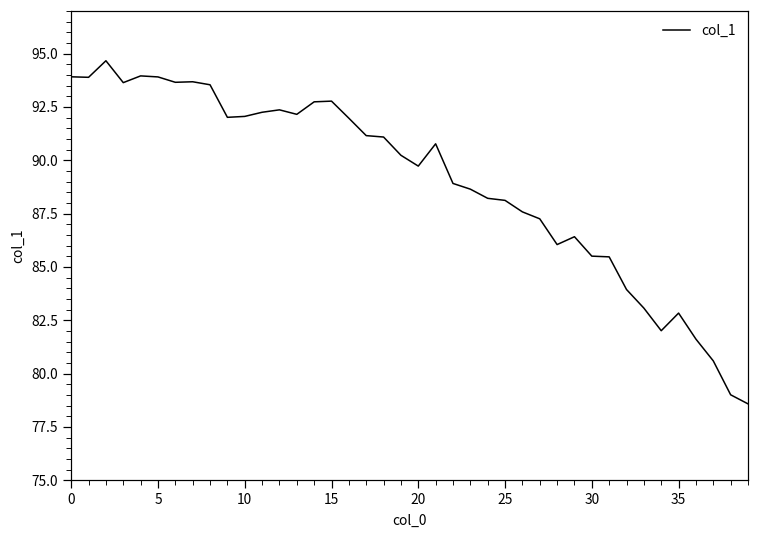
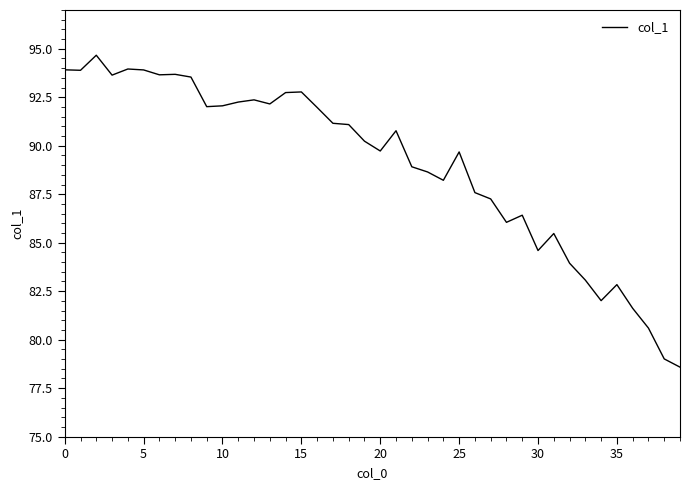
25: 88.1 -> 89.7
30: 85.5 -> 84.6
